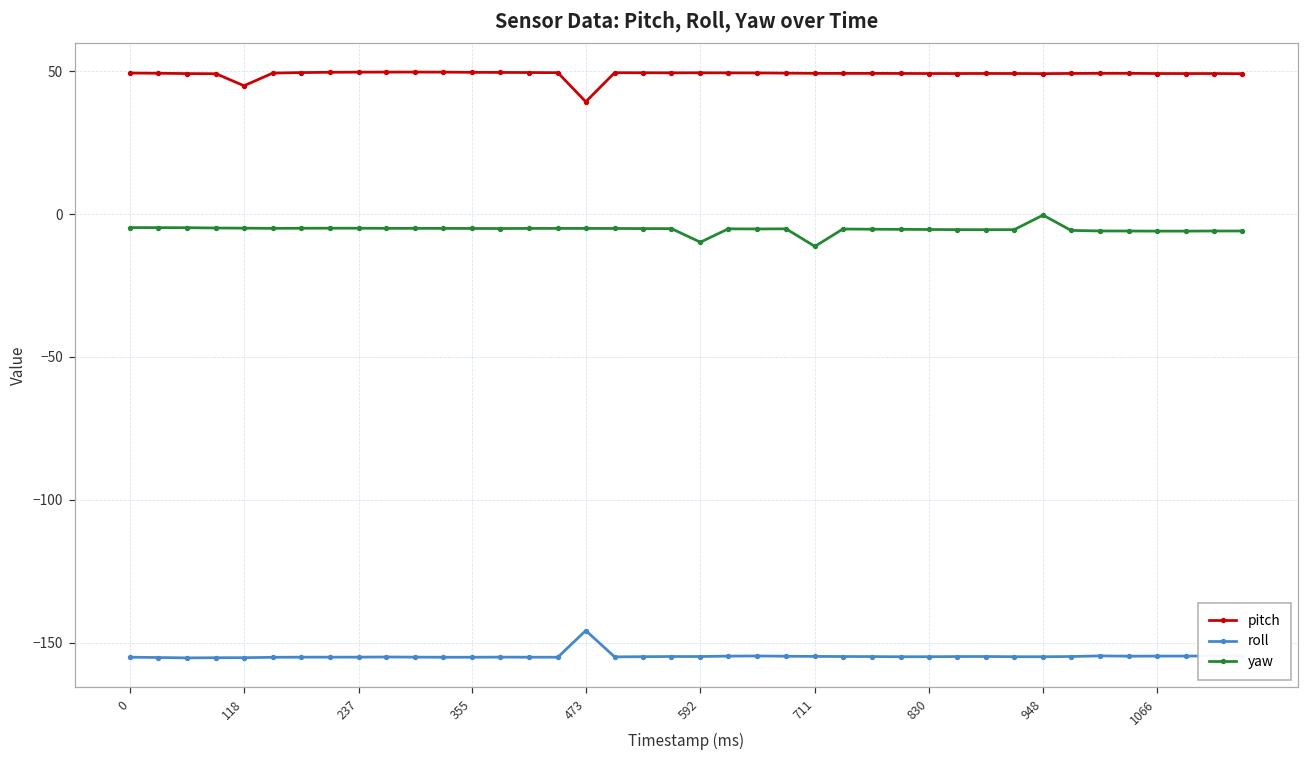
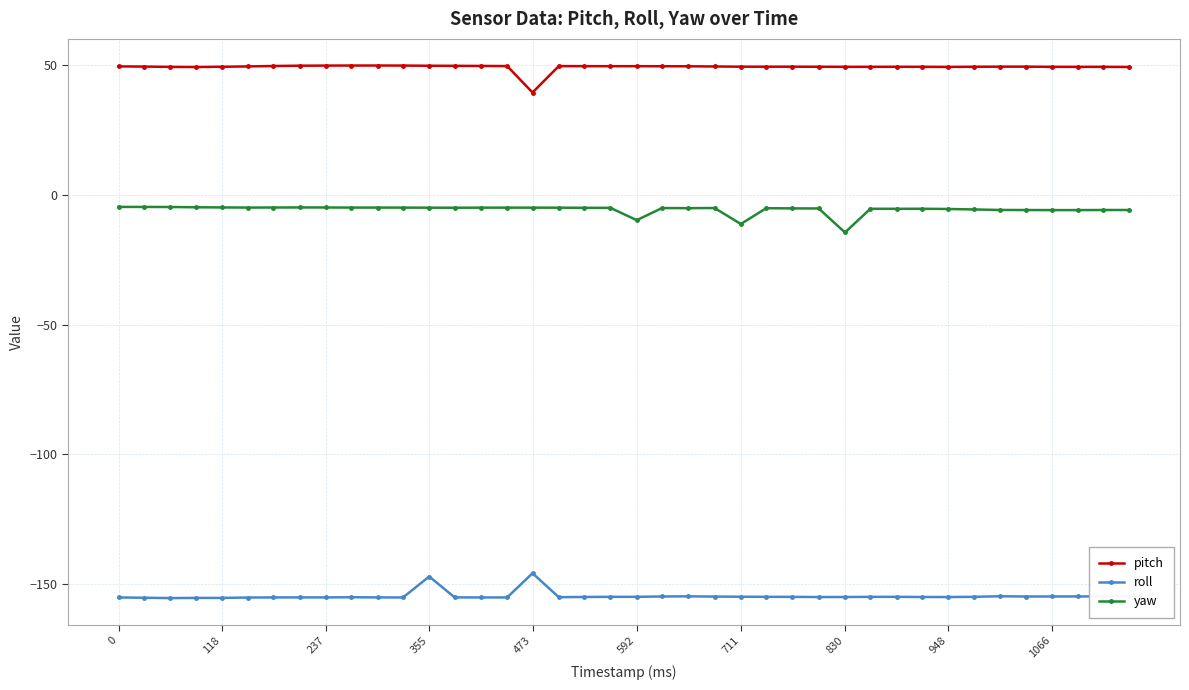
pitch, 118: 45 -> 49
roll, 355: -155 -> -147
yaw, 830: -5 -> -15
yaw, 948: 0 -> -6
